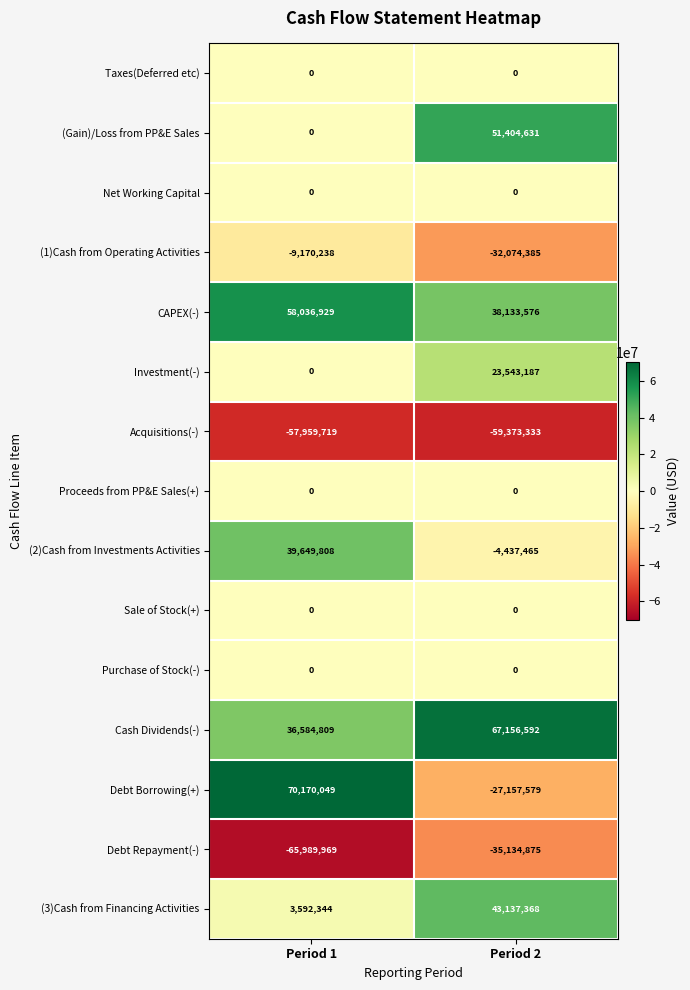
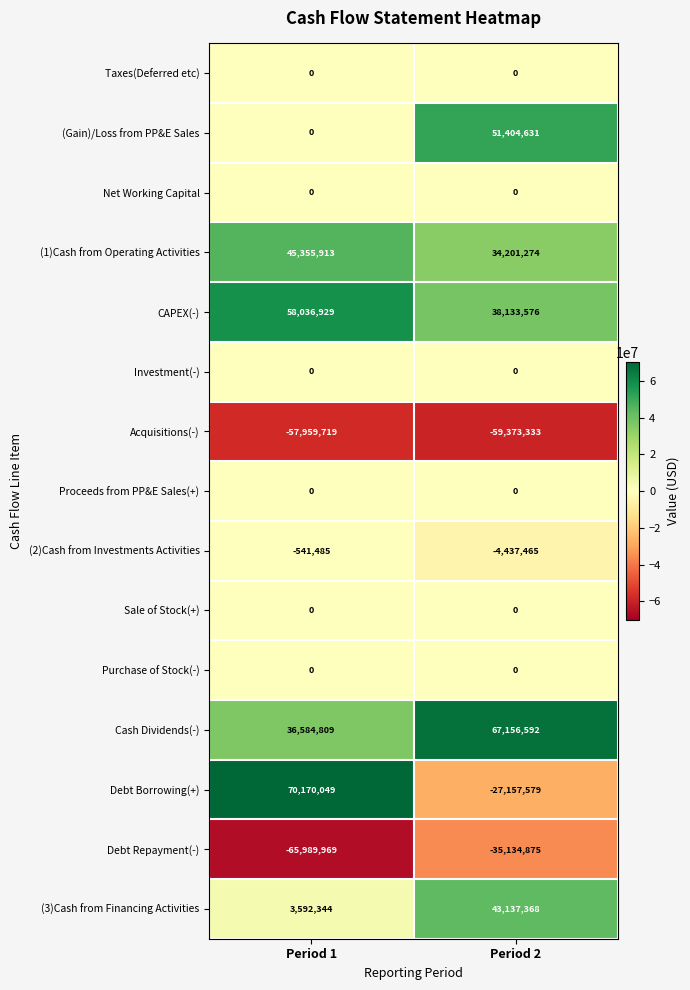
(1)Cash from Operating Activities, Period 1: -9,170,238 -> 45,355,913
(1)Cash from Operating Activities, Period 2: -32,074,385 -> 34,201,274
Investment(-), Period 2: 23,543,187 -> 0
(2)Cash from Investments Activities, Period 1: 39,649,808 -> -541,485
